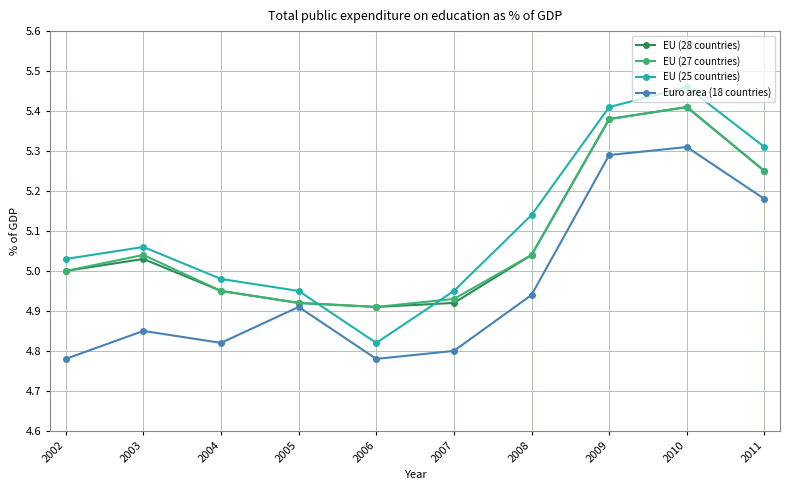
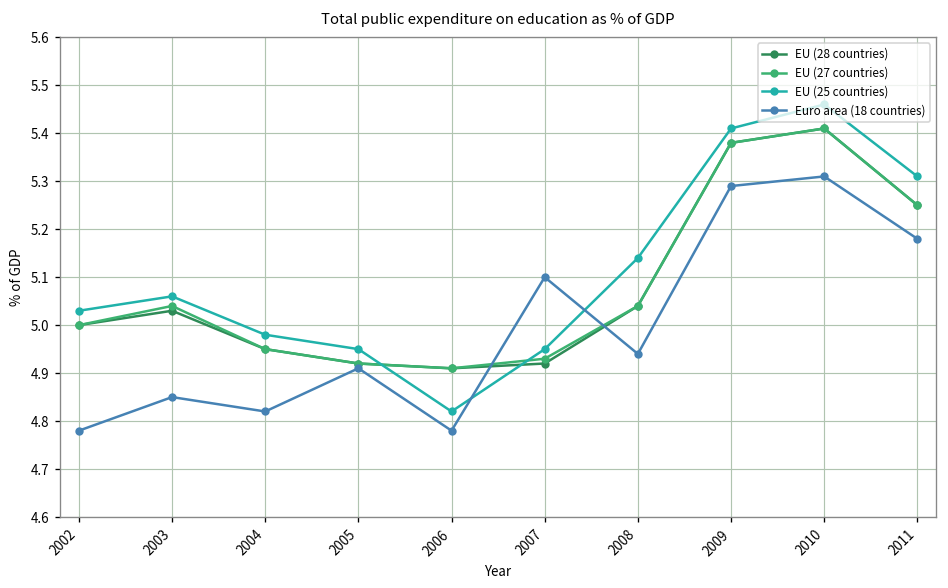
Euro area (18 countries), 2007: 4.8 -> 5.1
